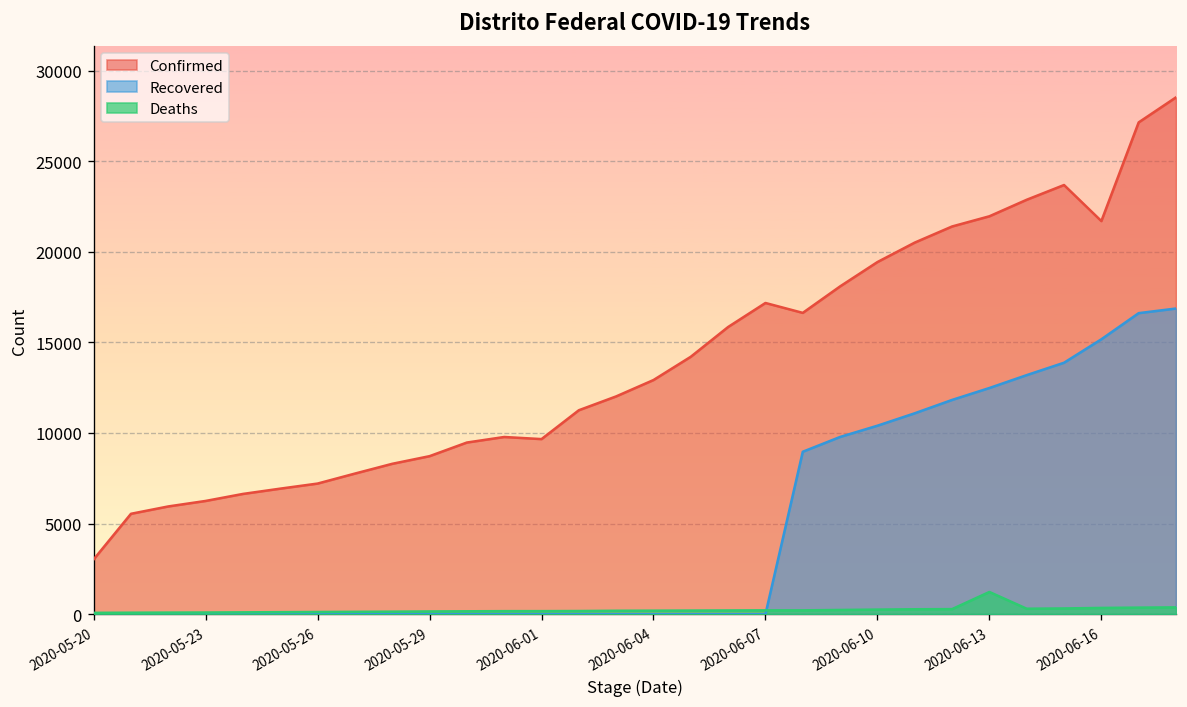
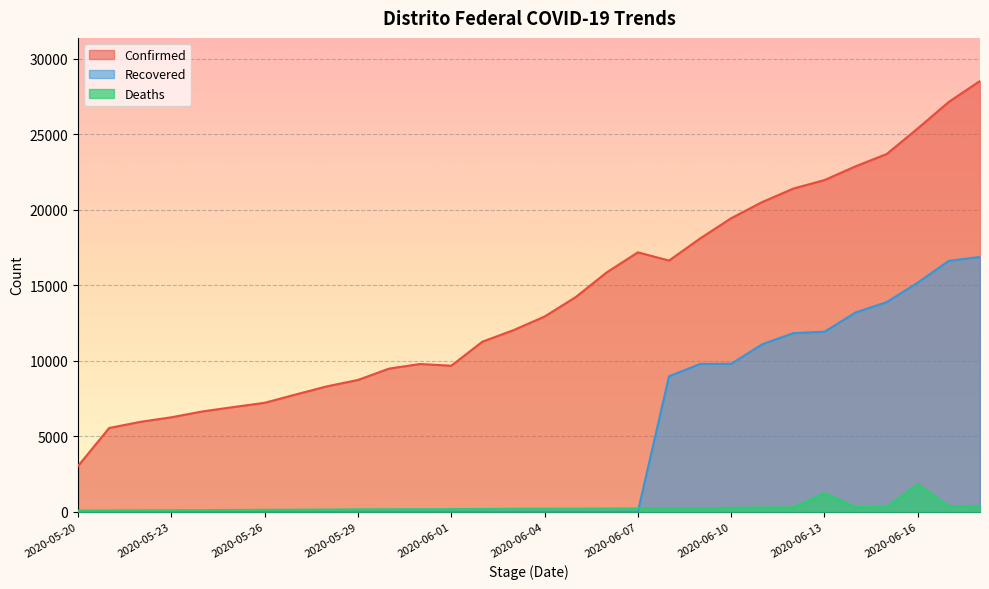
Recovered, 2020-06-10: 10400 -> 9800
Recovered, 2020-06-13: 12500 -> 11900
Confirmed, 2020-06-16: 21700 -> 25400
Deaths, 2020-06-16: 300 -> 1800
